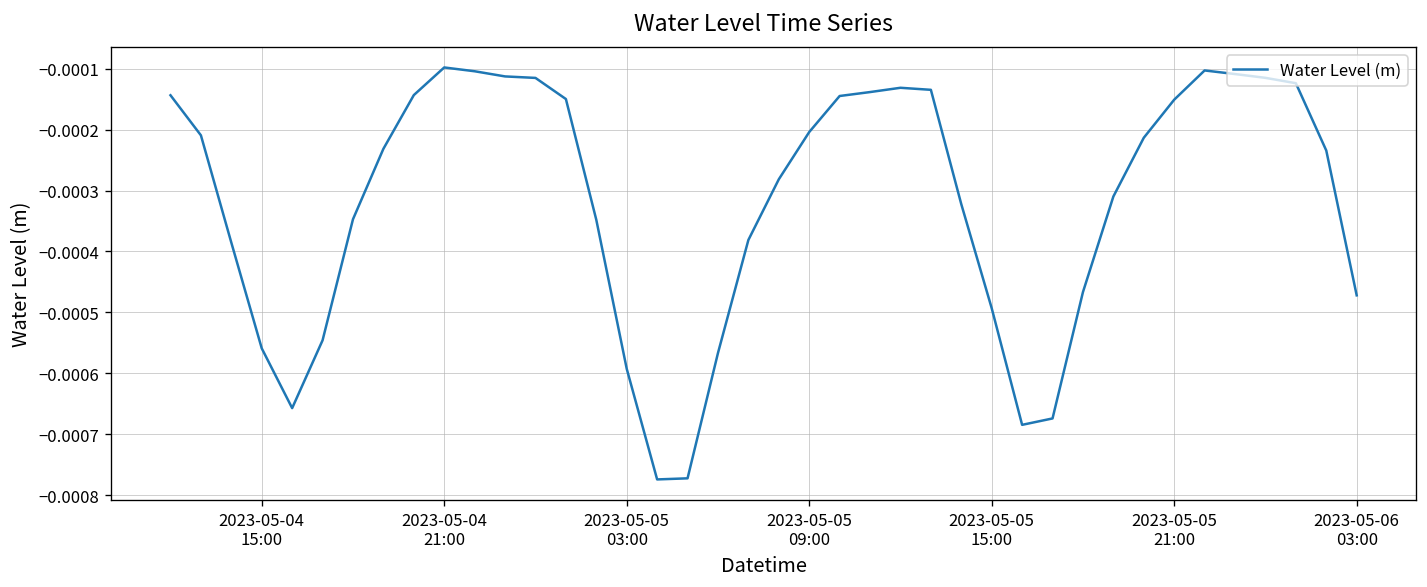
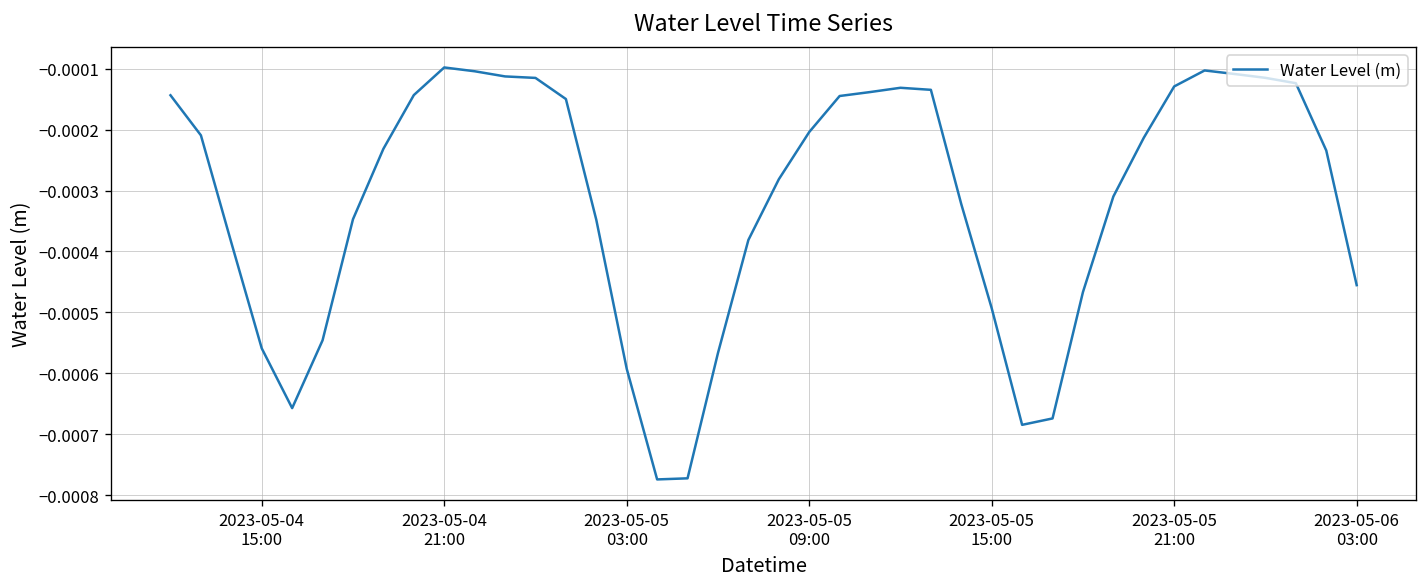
2023-05-05 21:00: -0.00015 -> -0.00013
2023-05-06 03:00: -0.00047 -> -0.00046
